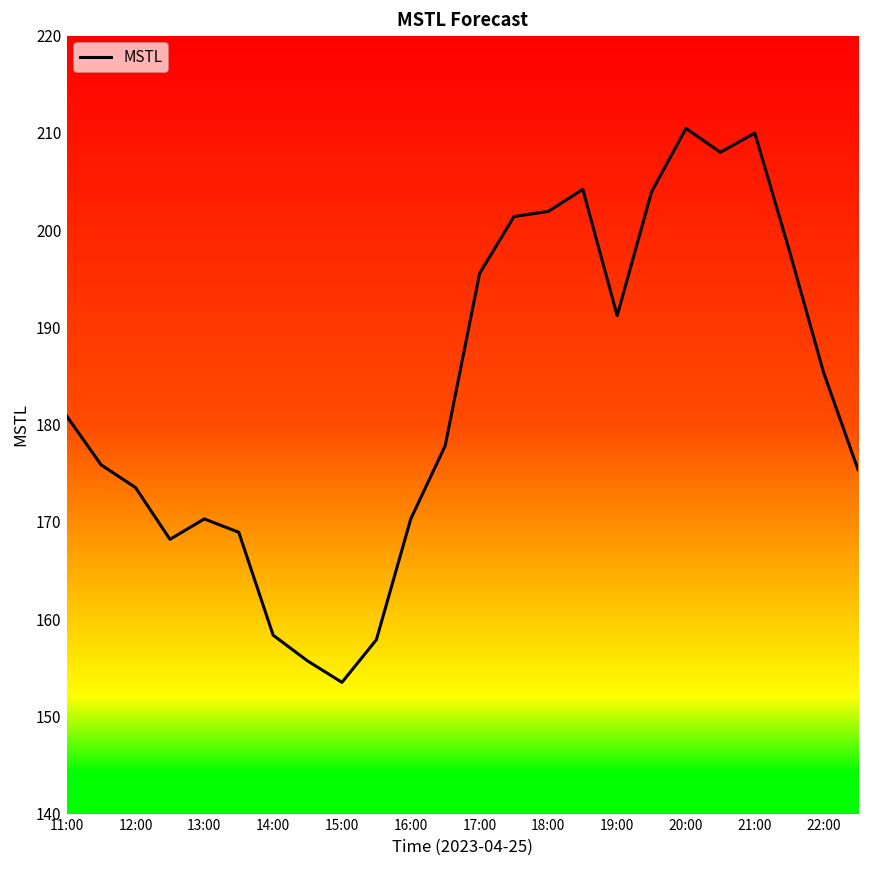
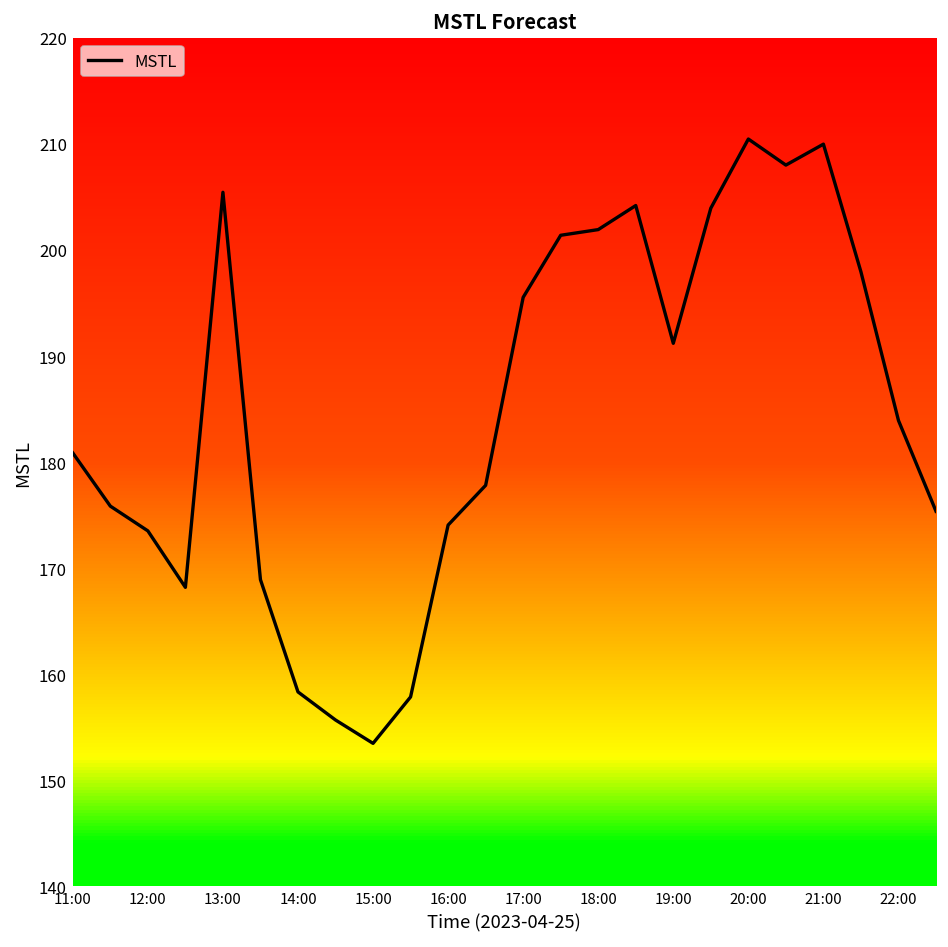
13:00: 170 -> 205
16:00: 170 -> 174
22:00: 185 -> 184
